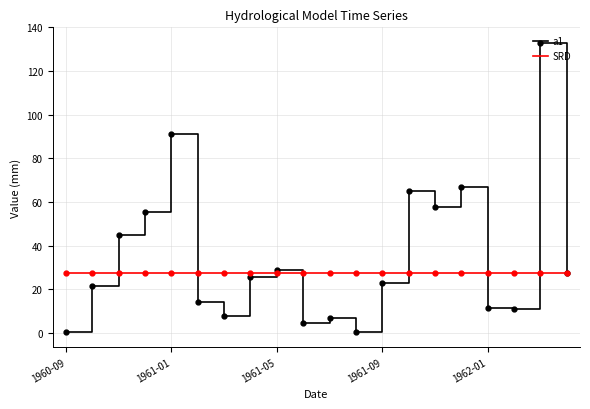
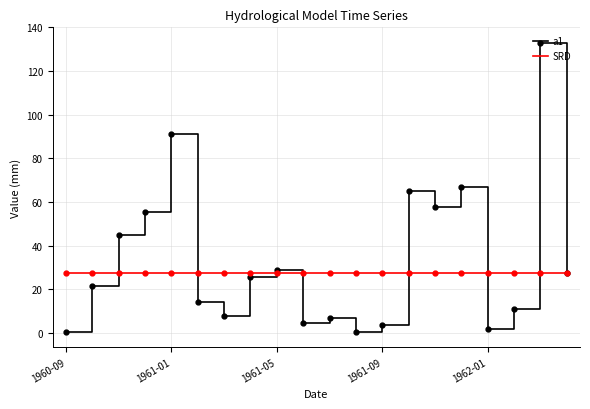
a1, 1961-09: 23 -> 4
a1, 1962-01: 12 -> 2
